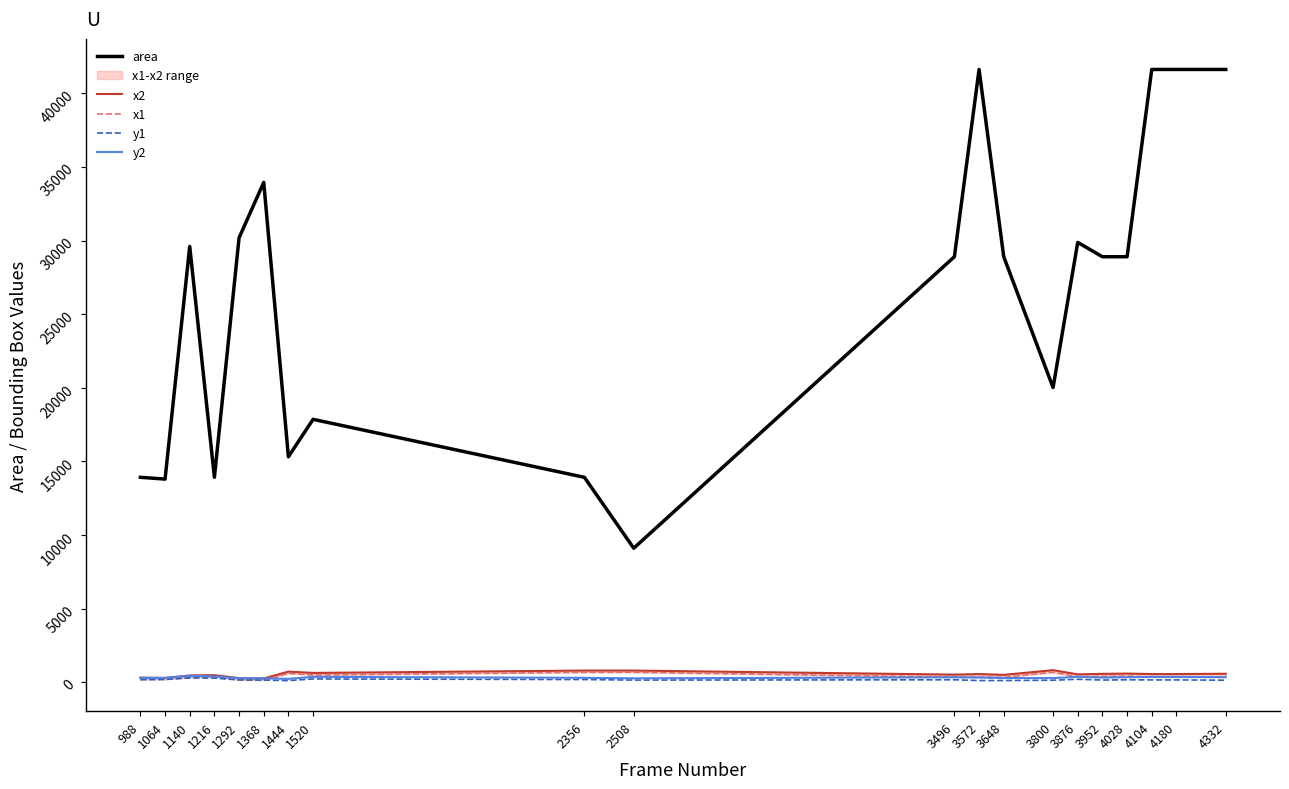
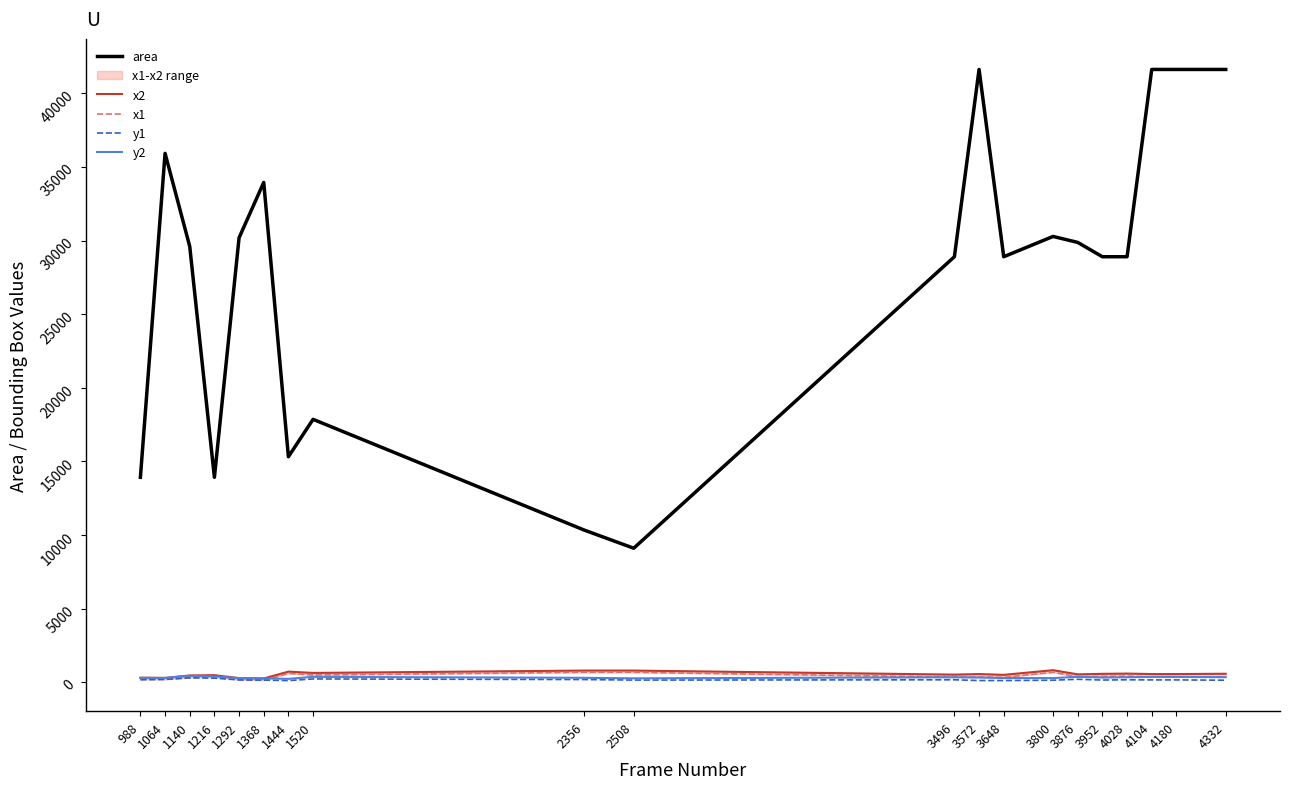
area, 1064: 13800 -> 35900
area, 2356: 13900 -> 10300
area, 3800: 20000 -> 30300
